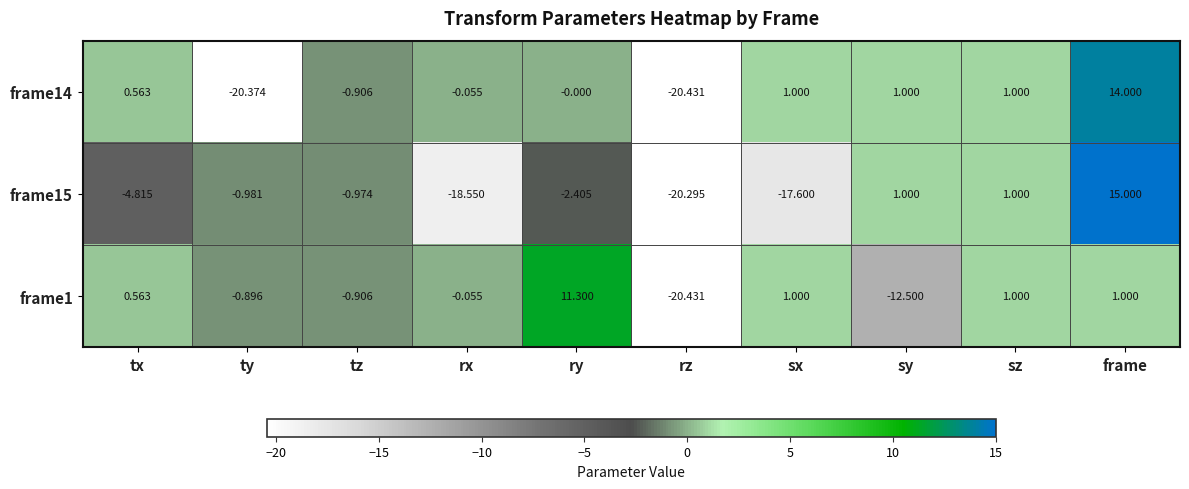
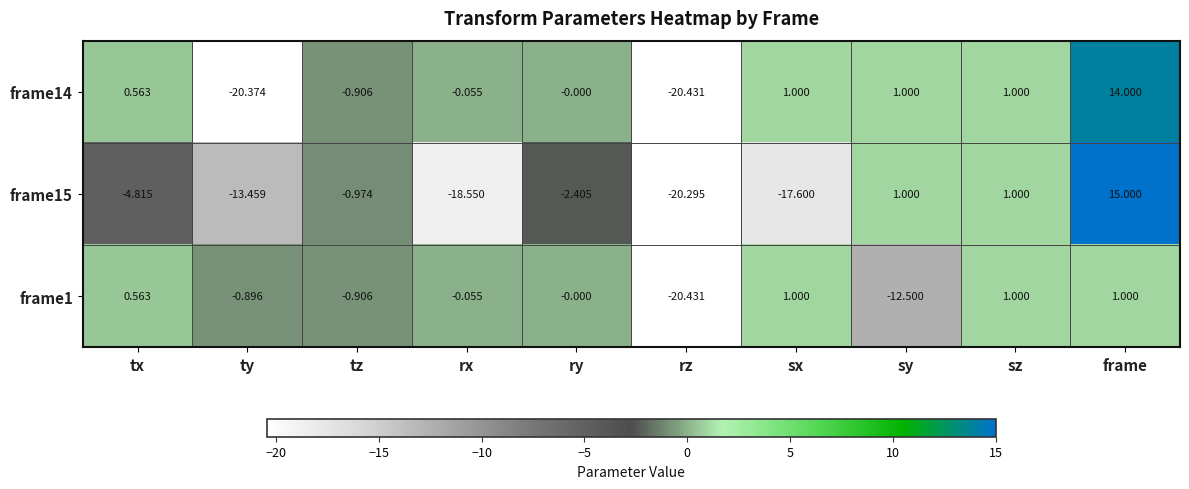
frame15, ty: -0.981 -> -13.459
frame1, ry: 11.300 -> -0.000
